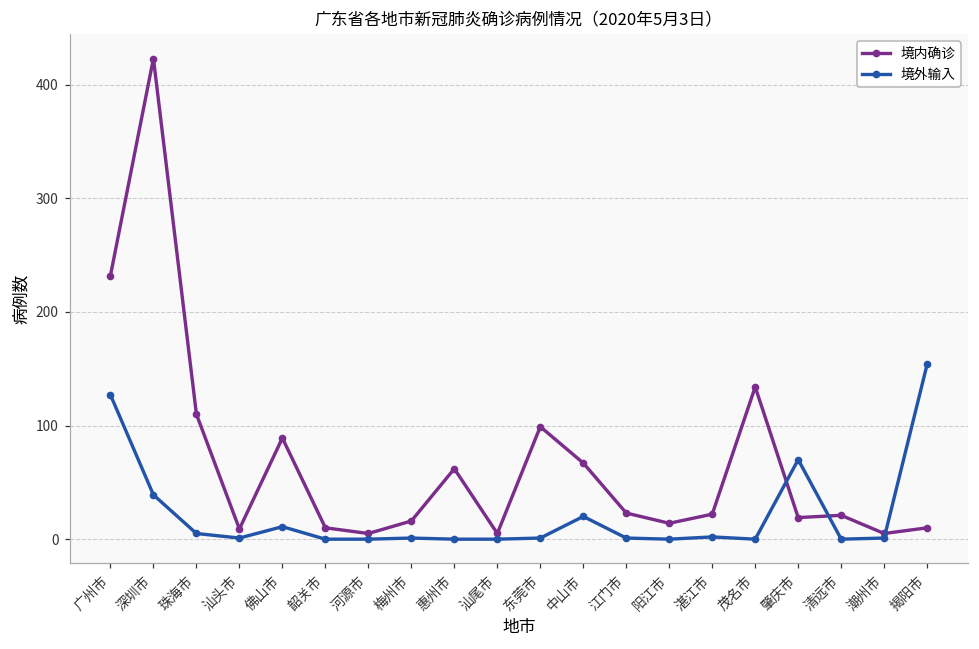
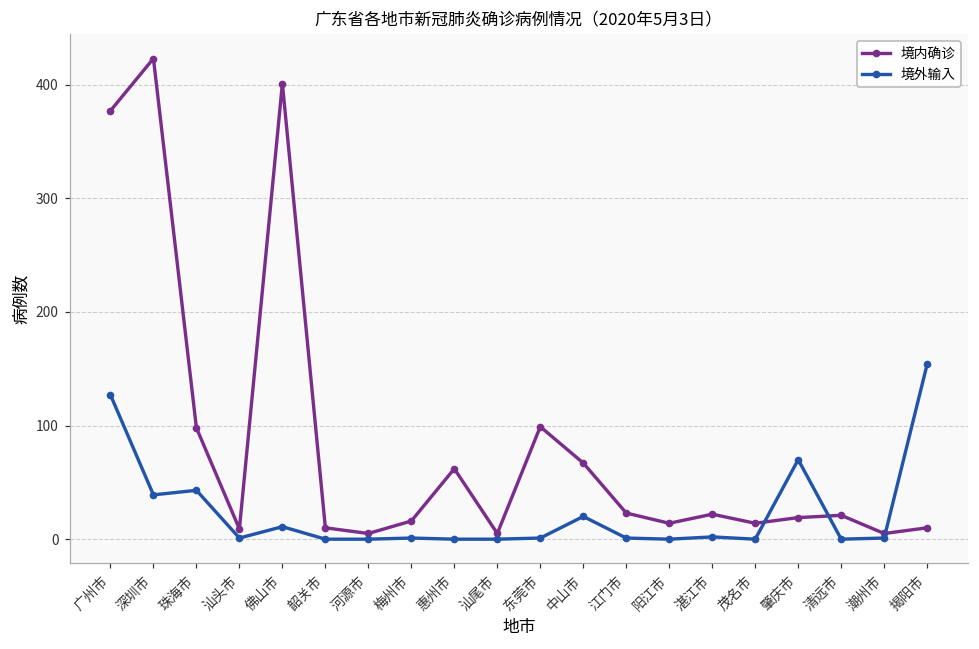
境内确诊, 广州市: 232 -> 377
境内确诊, 珠海市: 110 -> 98
境外输入, 珠海市: 5 -> 43
境内确诊, 佛山市: 89 -> 401
境内确诊, 茂名市: 134 -> 14
